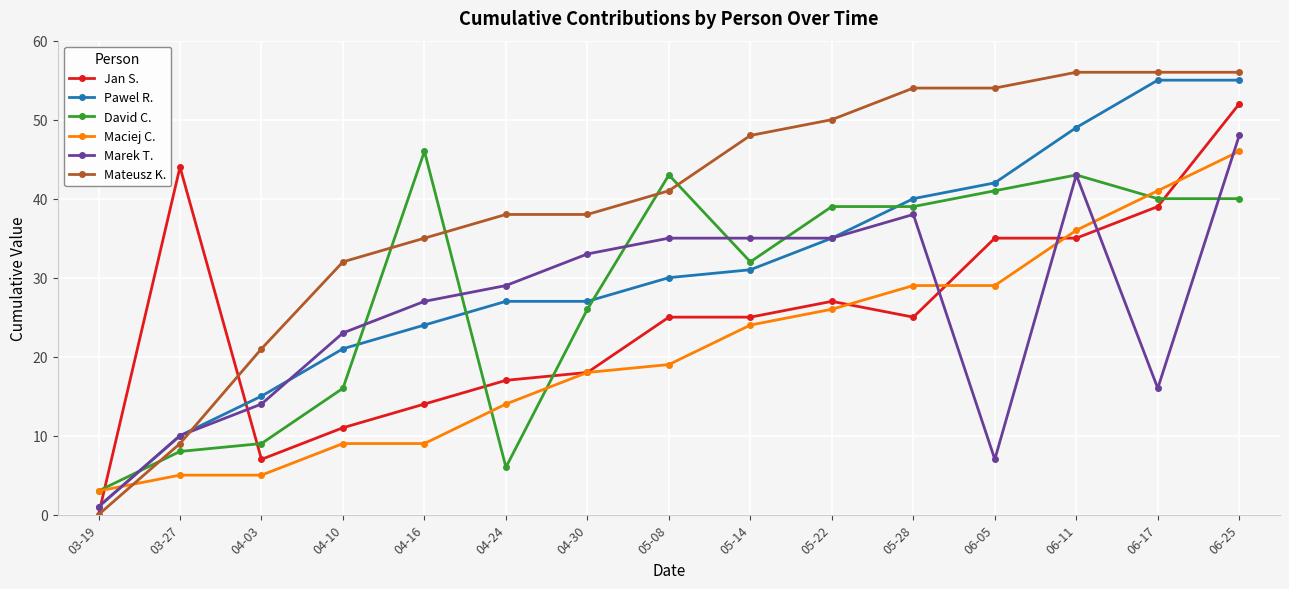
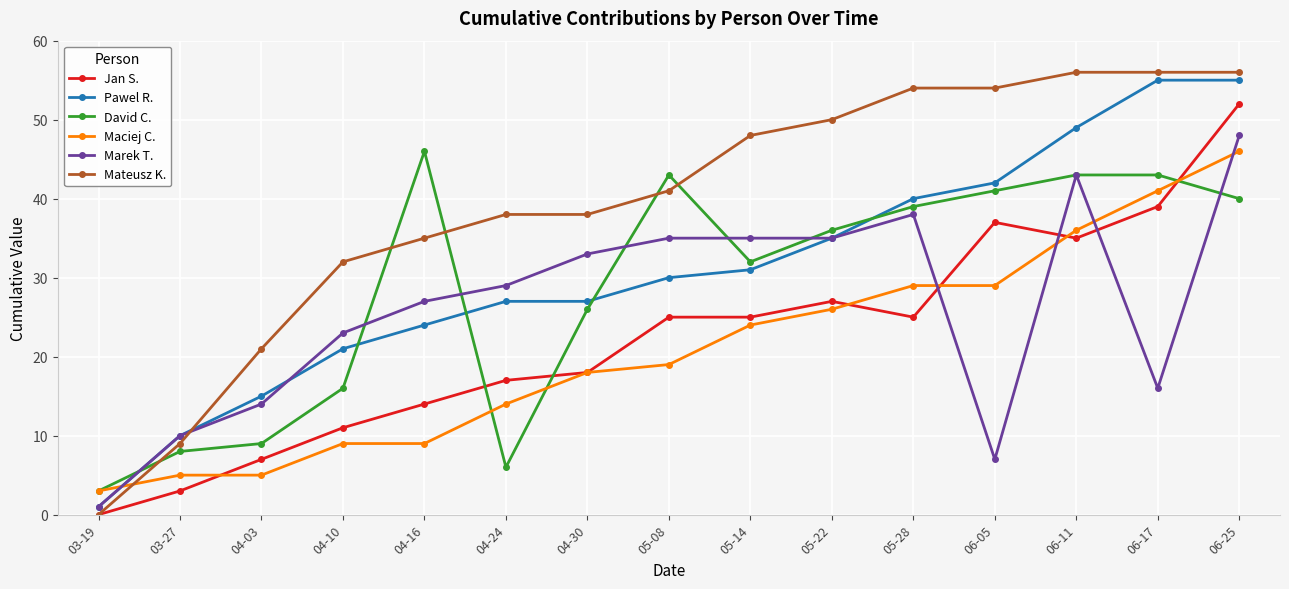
Jan S., 03-27: 44 -> 3
David C., 05-22: 39 -> 36
Jan S., 06-05: 35 -> 37
David C., 06-17: 40 -> 43
